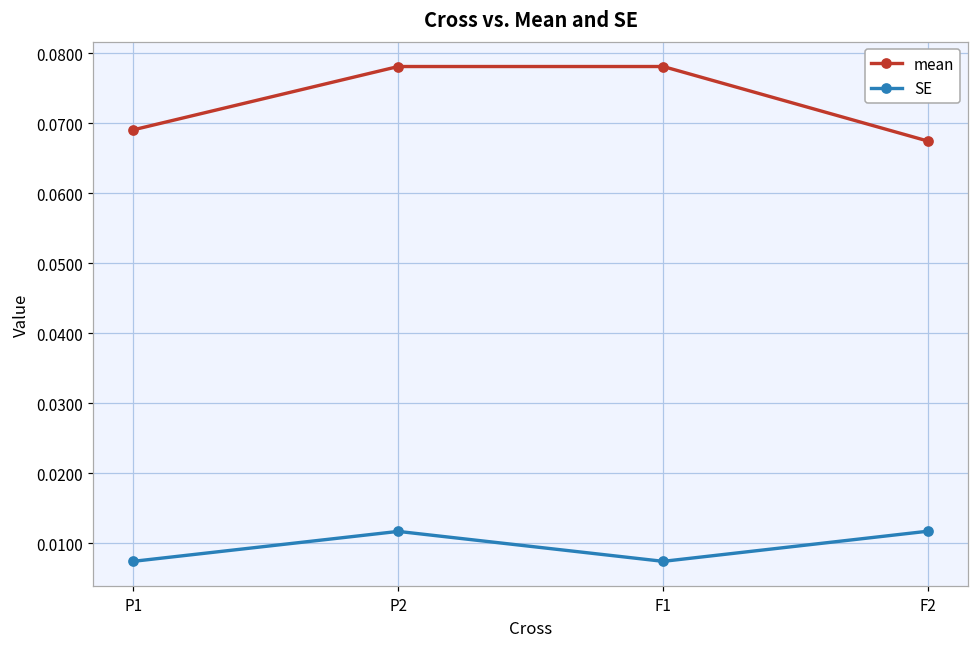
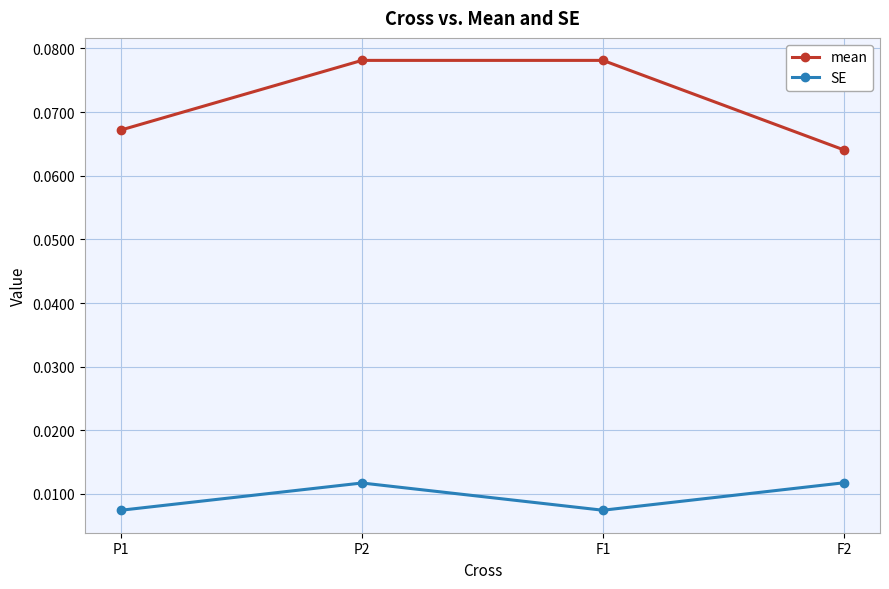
mean, P1: 0.069 -> 0.067
mean, F2: 0.067 -> 0.064
